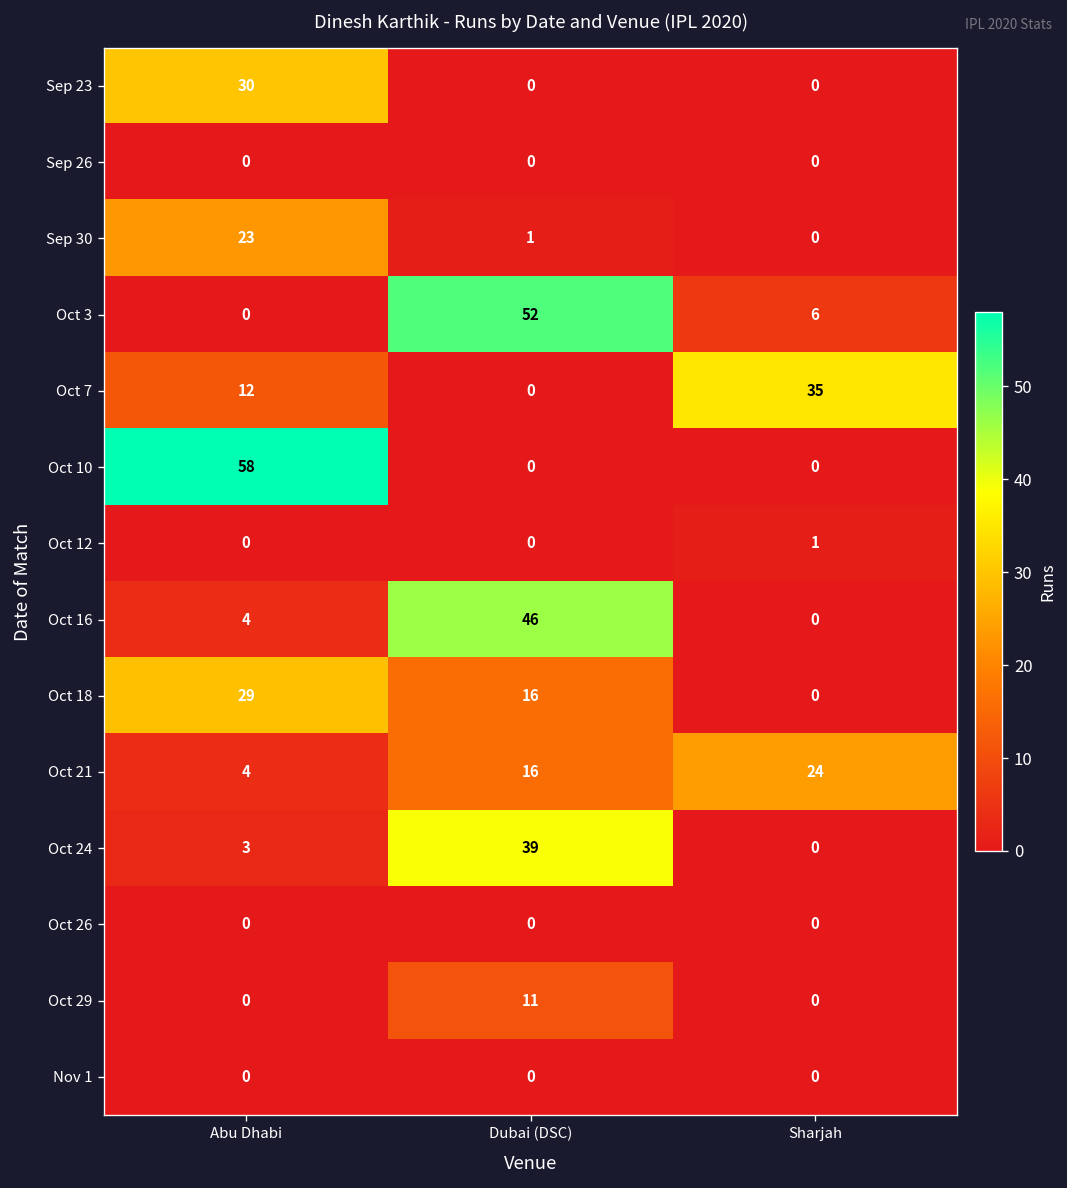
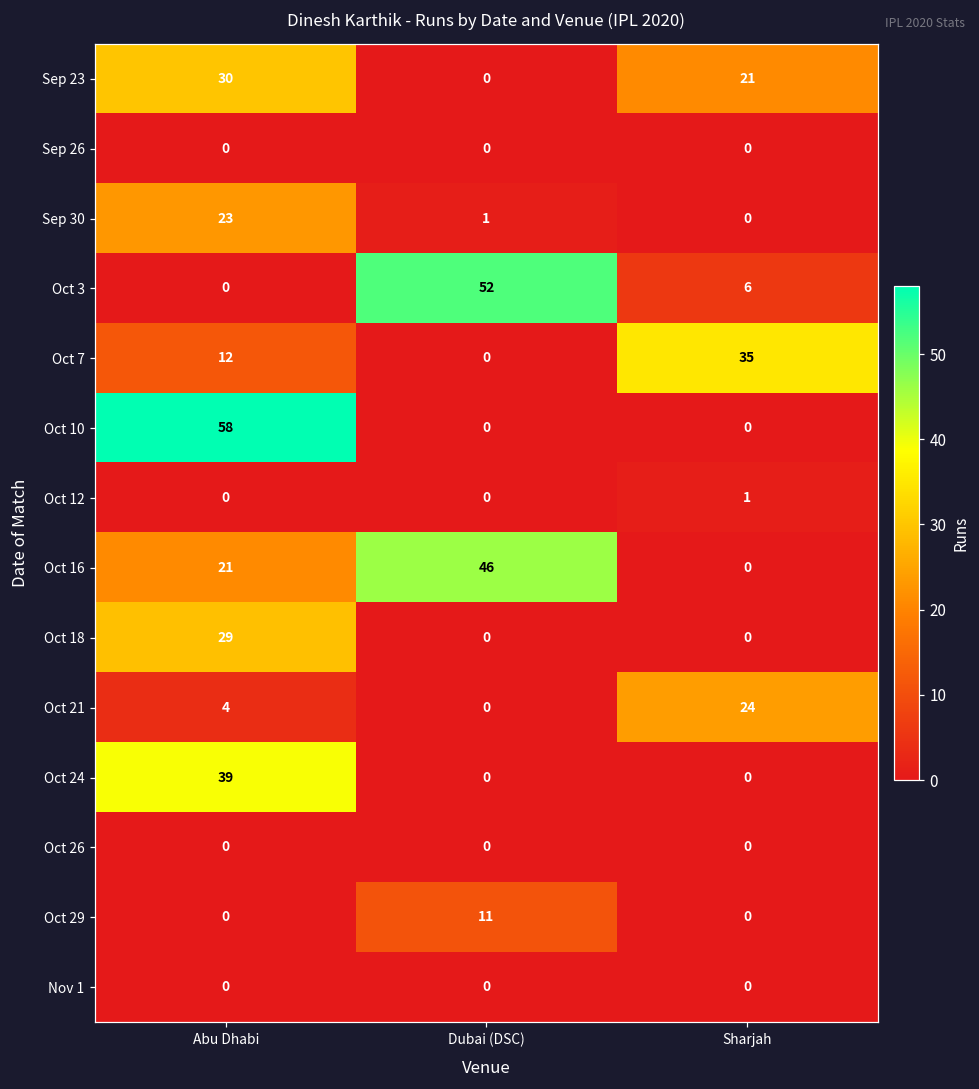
Sep 23, Sharjah: 0 -> 21
Oct 16, Abu Dhabi: 4 -> 21
Oct 18, Dubai (DSC): 16 -> 0
Oct 21, Dubai (DSC): 16 -> 0
Oct 24, Abu Dhabi: 3 -> 39
Oct 24, Dubai (DSC): 39 -> 0
